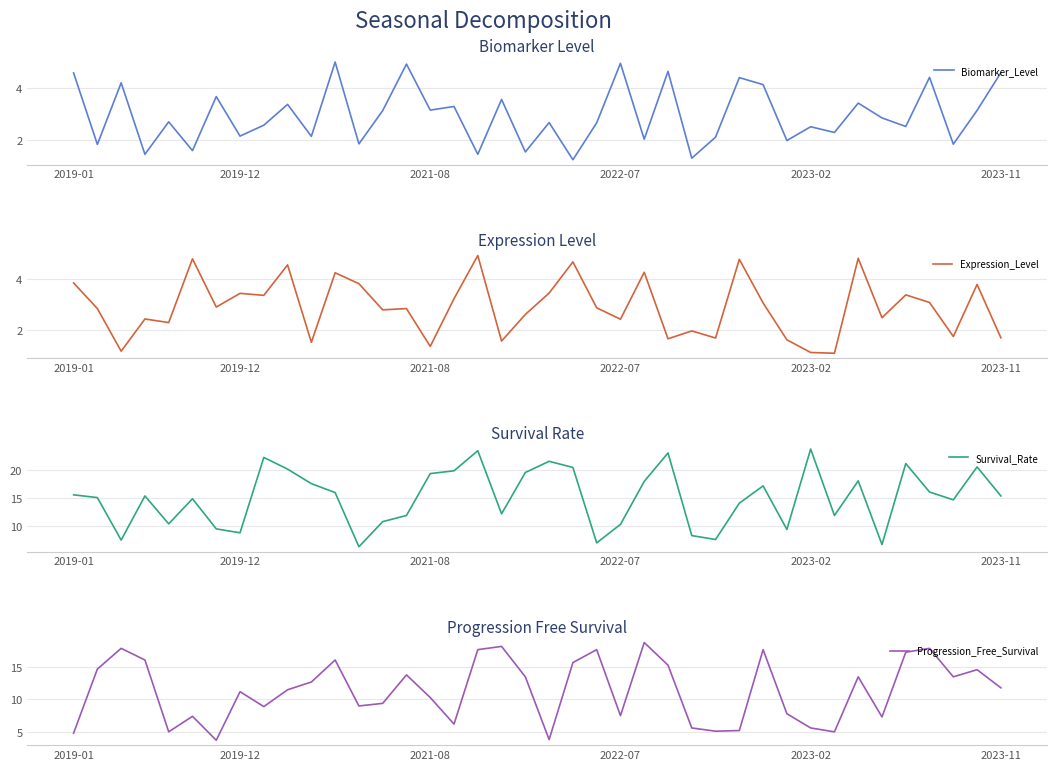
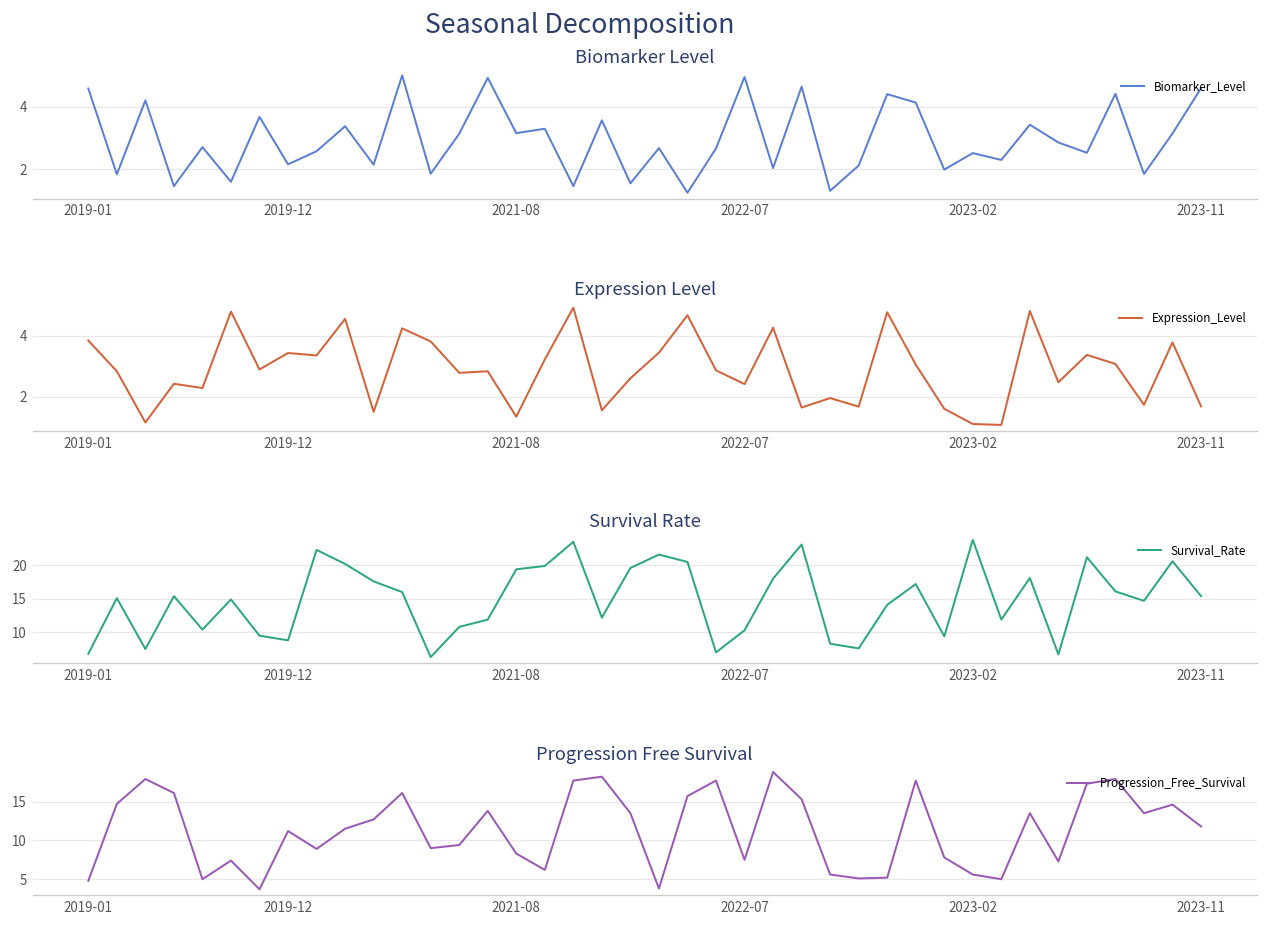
Survival Rate, 2019-01: 16 -> 7
Progression Free Survival, 2021-08: 10 -> 8
